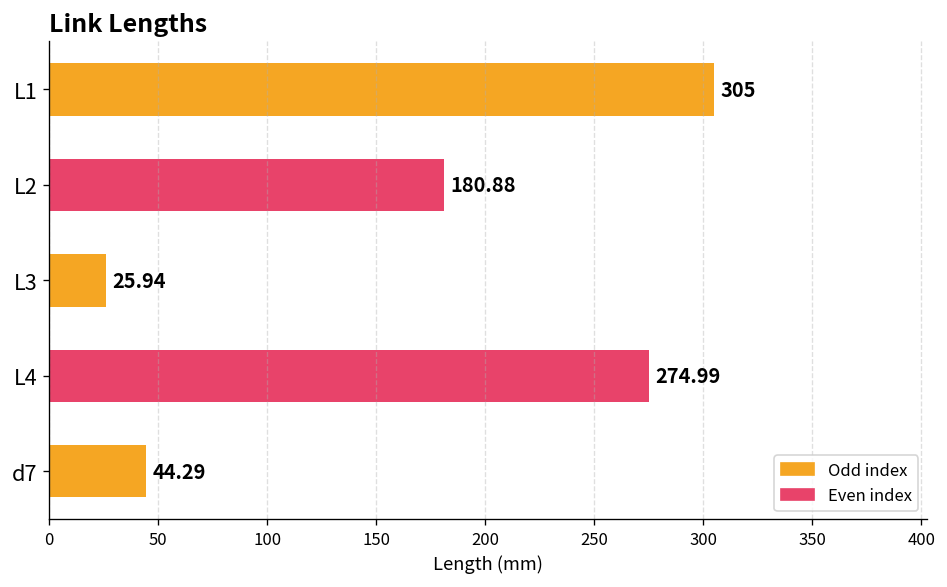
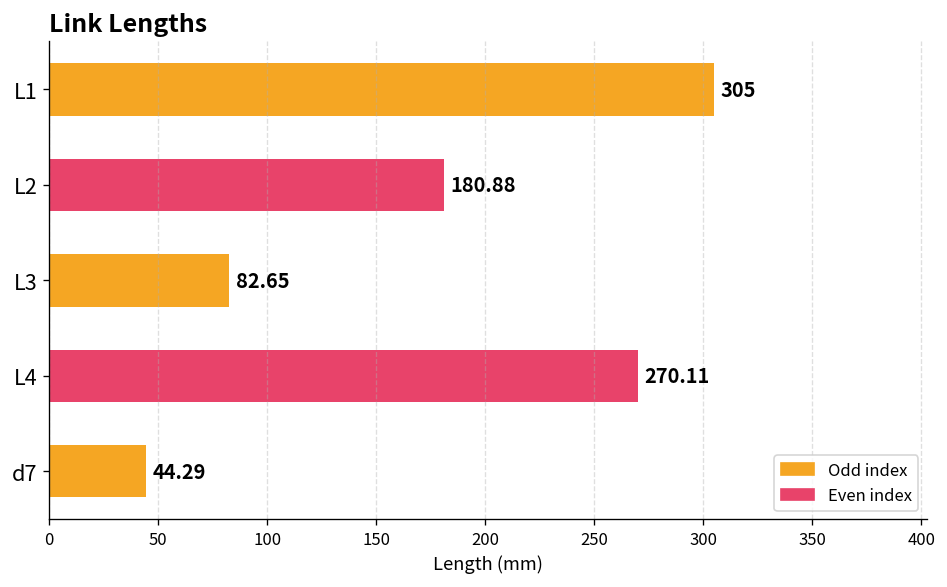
L3: 25.94 -> 82.65
L4: 274.99 -> 270.11
